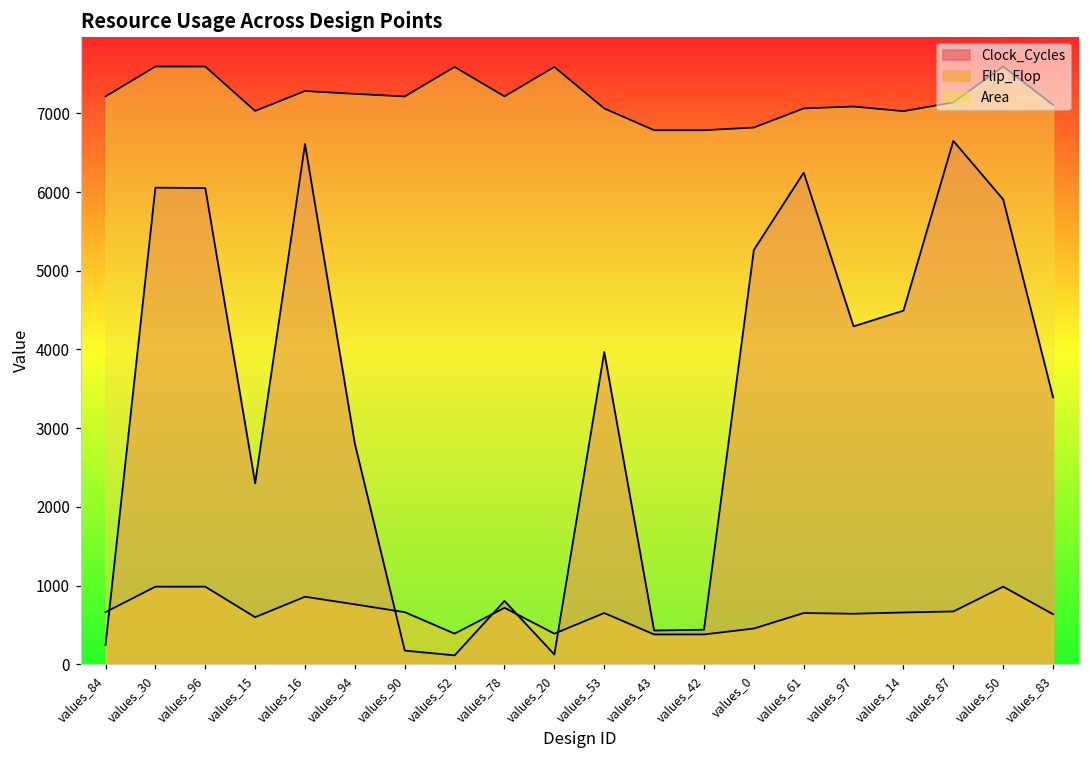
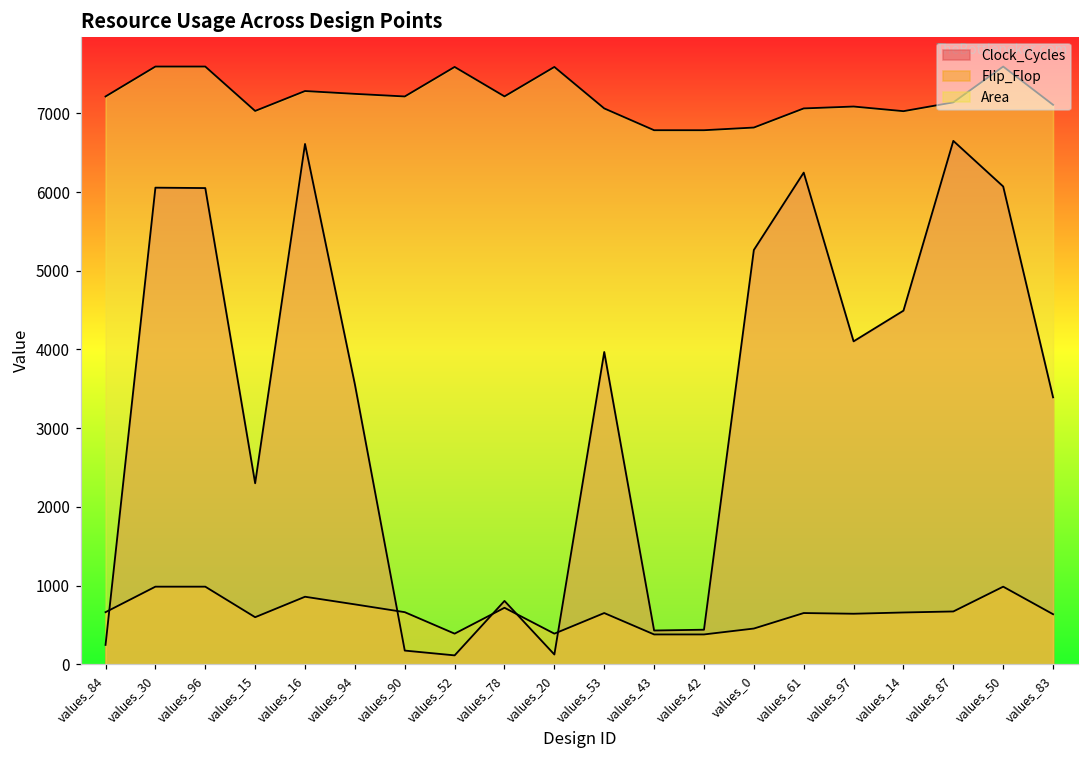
Clock_Cycles, values_94: 2800 -> 3600
Clock_Cycles, values_97: 4300 -> 4100
Clock_Cycles, values_50: 5900 -> 6100
